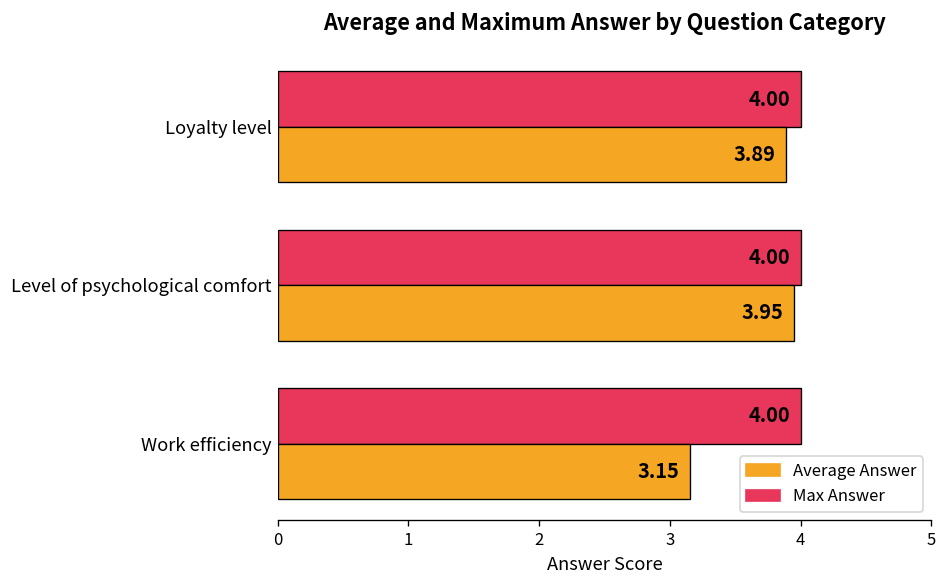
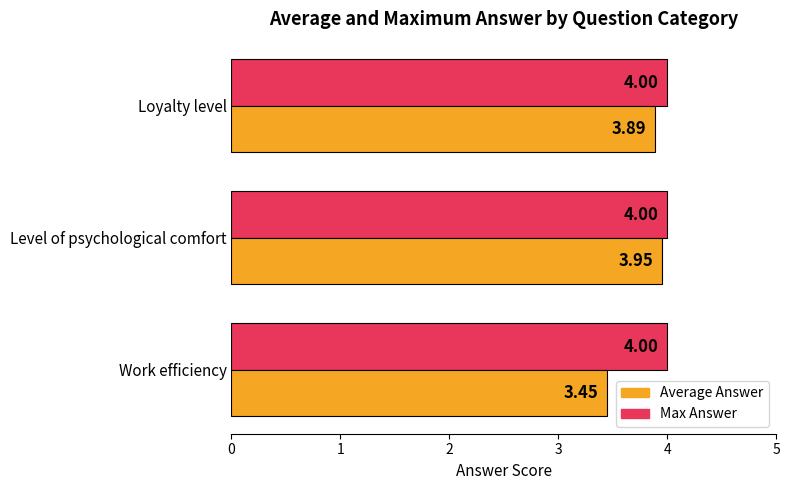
Average Answer, Work efficiency: 3.15 -> 3.45
